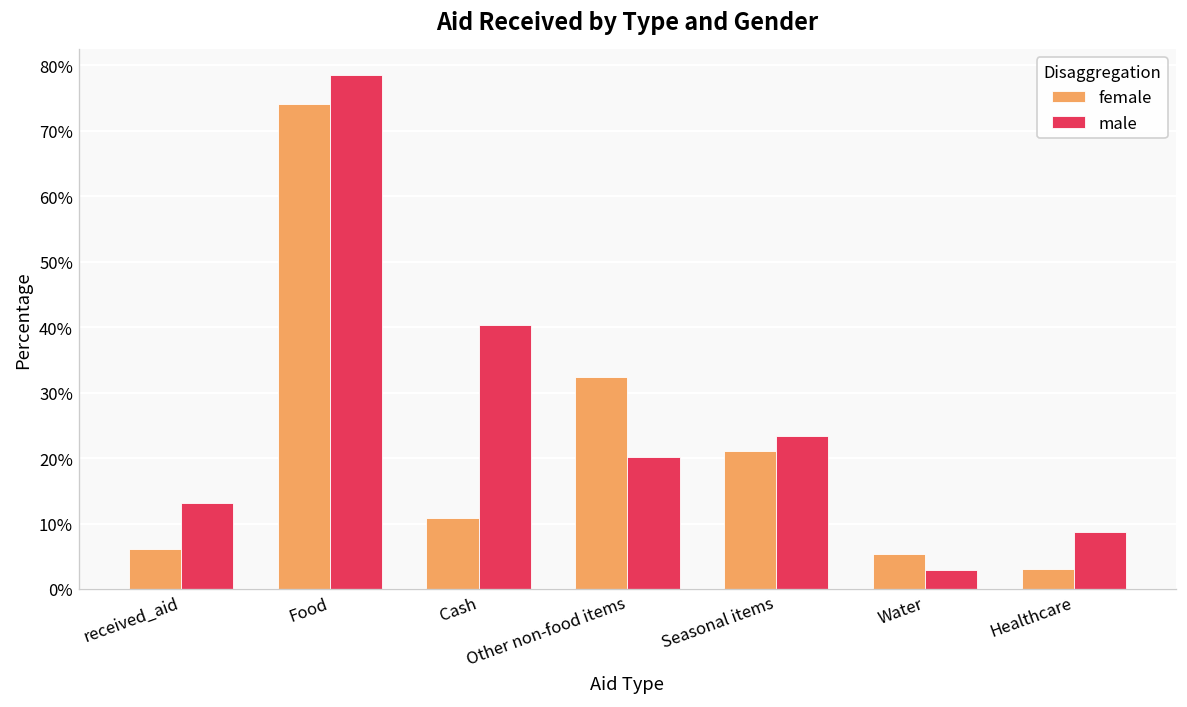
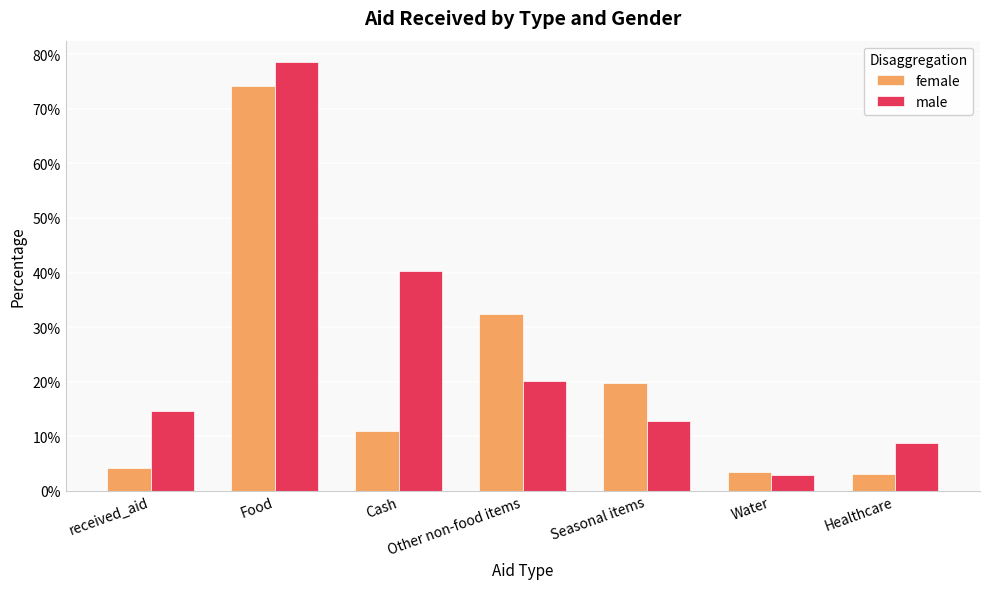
female, received_aid: 6% -> 4%
male, received_aid: 13% -> 15%
female, Seasonal items: 21% -> 20%
male, Seasonal items: 23% -> 13%
female, Water: 5% -> 3%
